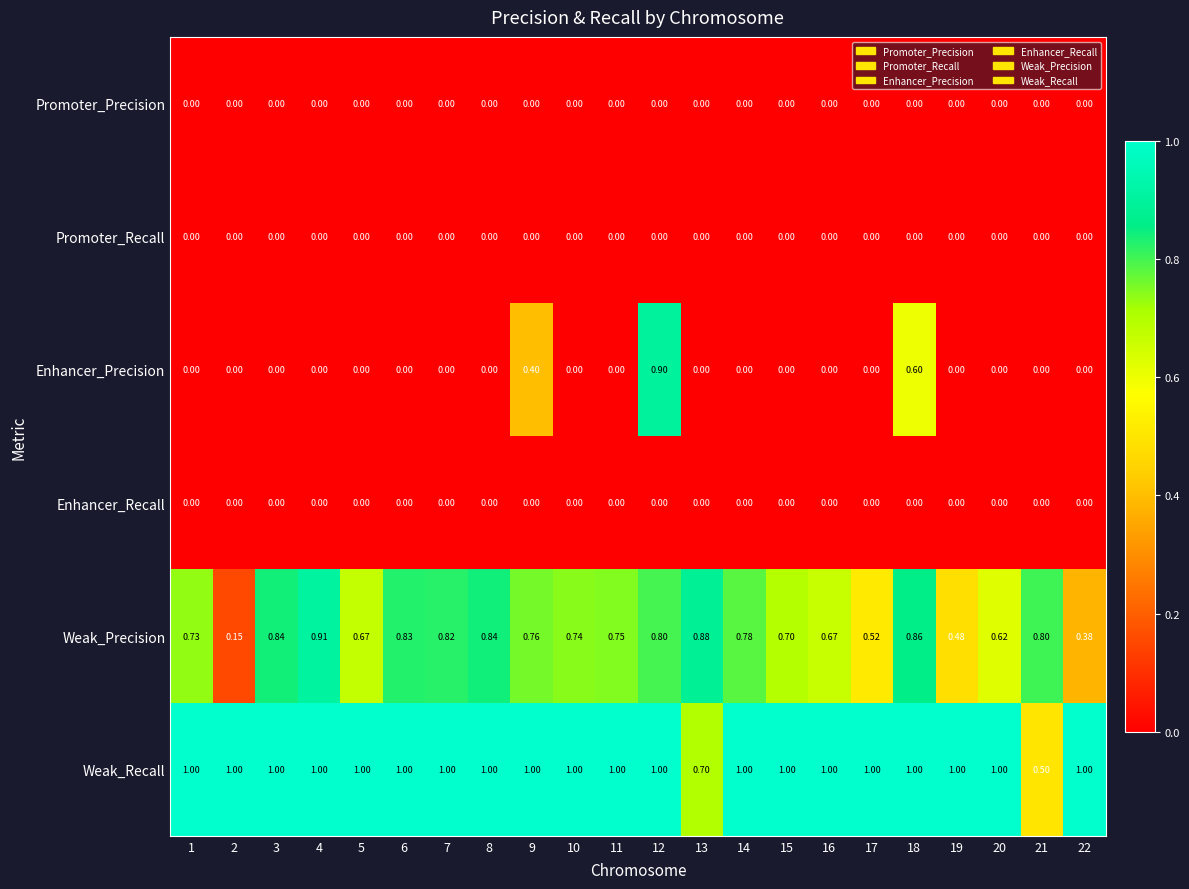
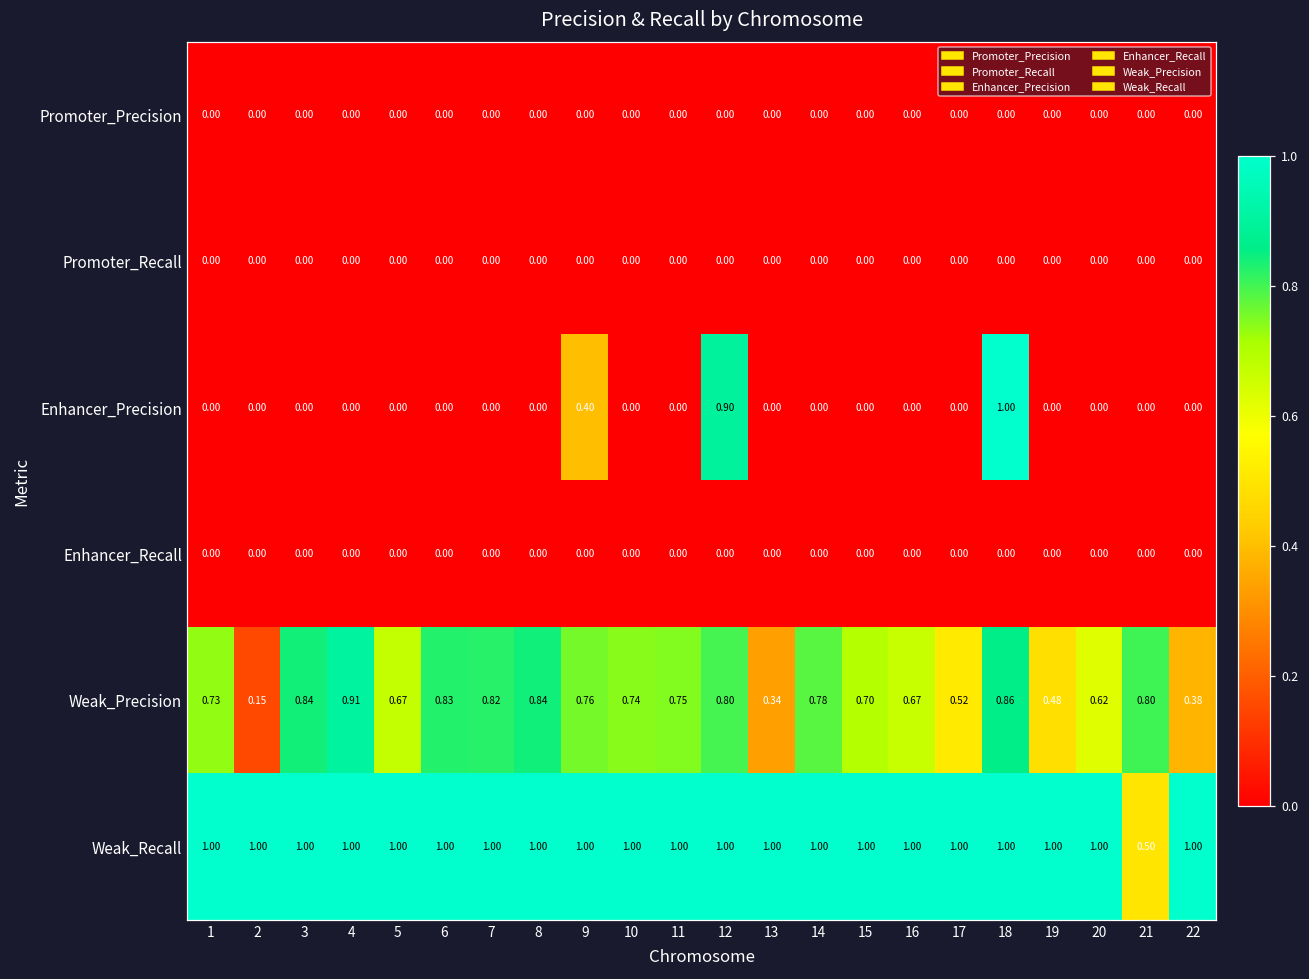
Enhancer_Precision, 18: 0.60 -> 1.00
Weak_Precision, 13: 0.88 -> 0.34
Weak_Recall, 13: 0.70 -> 1.00
